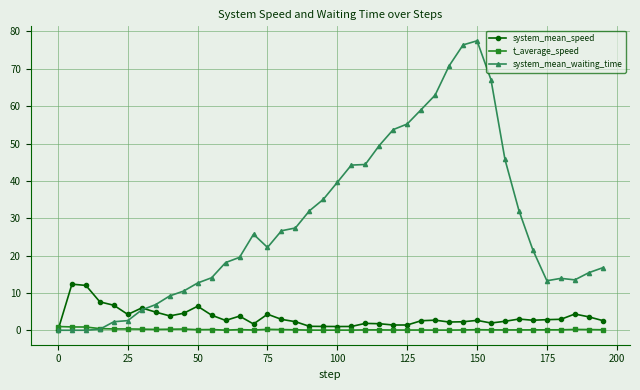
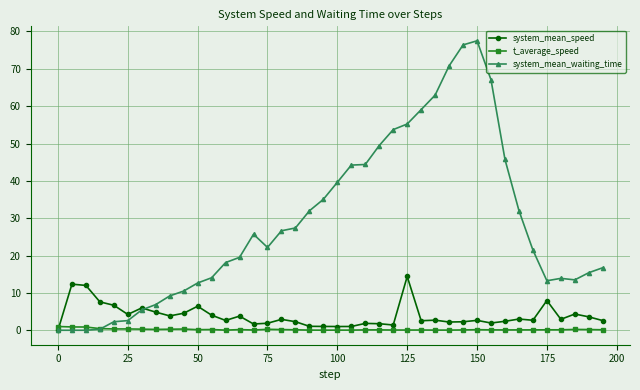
system_mean_speed, 75: 4 -> 2
system_mean_speed, 125: 1 -> 14
system_mean_speed, 175: 3 -> 8
